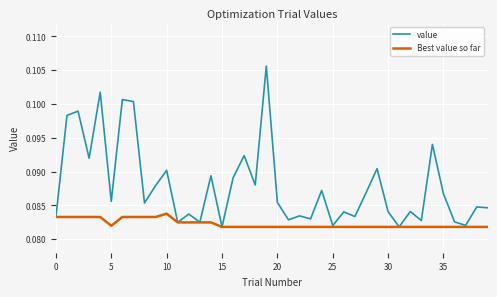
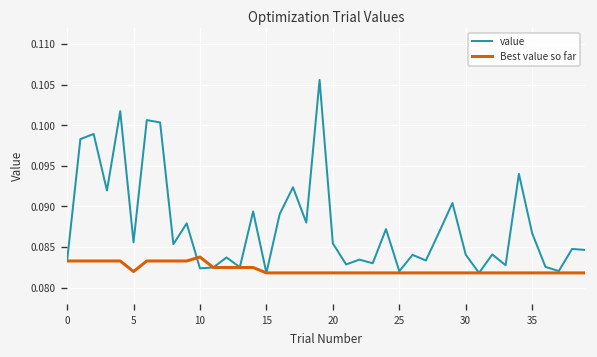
value, 10: 0.090 -> 0.082
